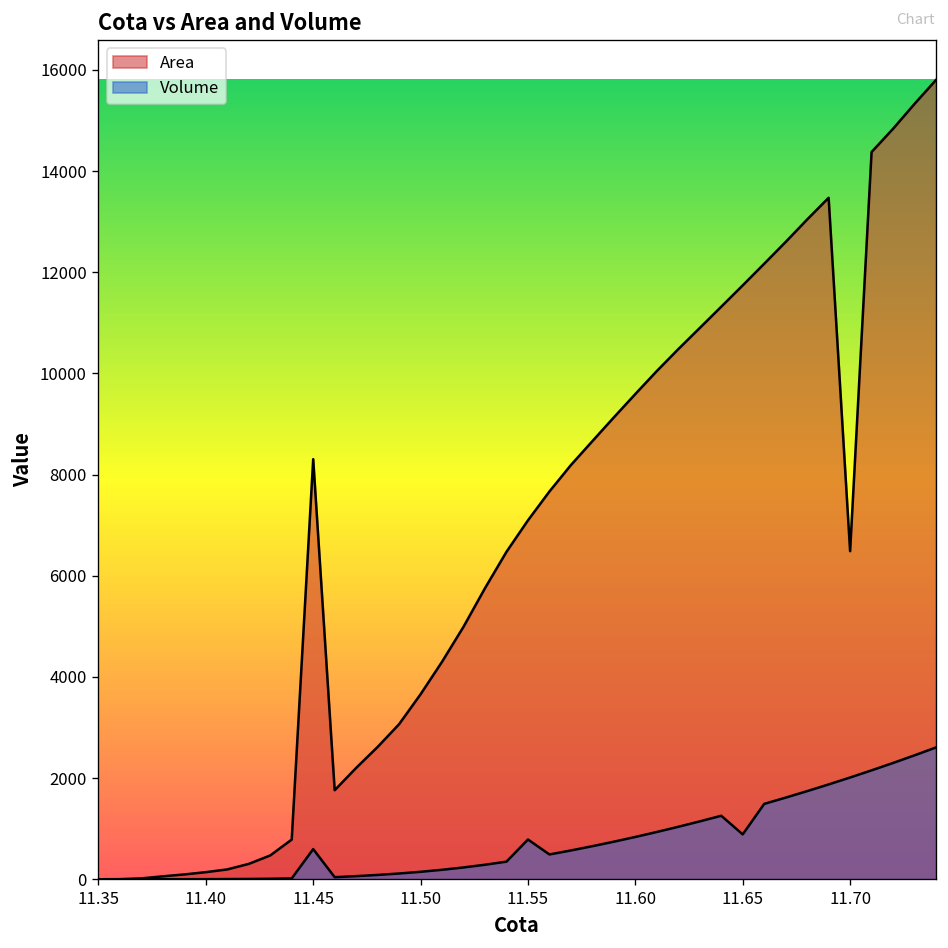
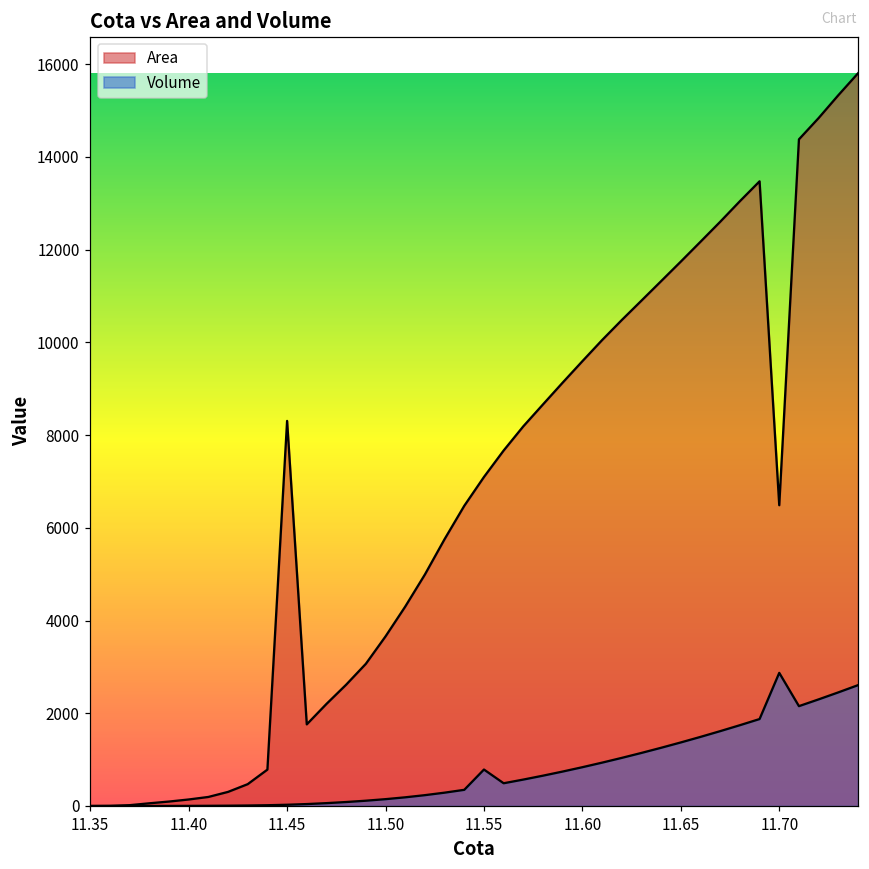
Volume, 11.45: 600 -> 0
Volume, 11.65: 900 -> 1400
Volume, 11.70: 2000 -> 2900
